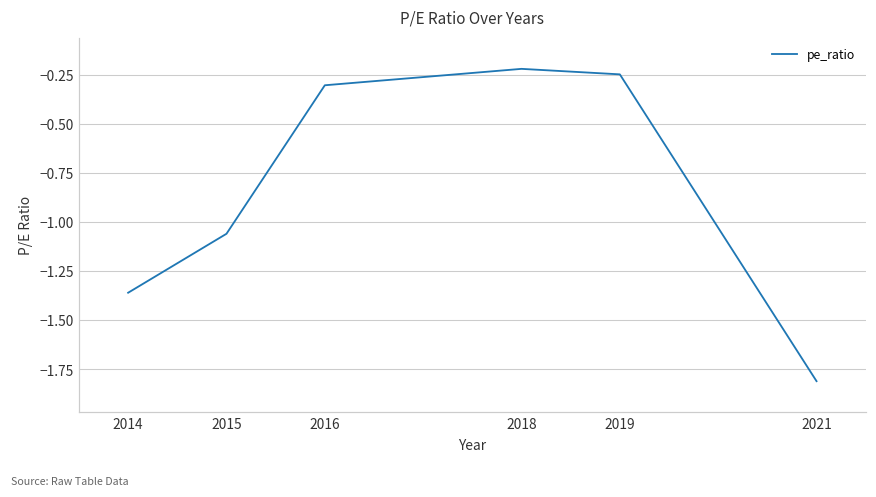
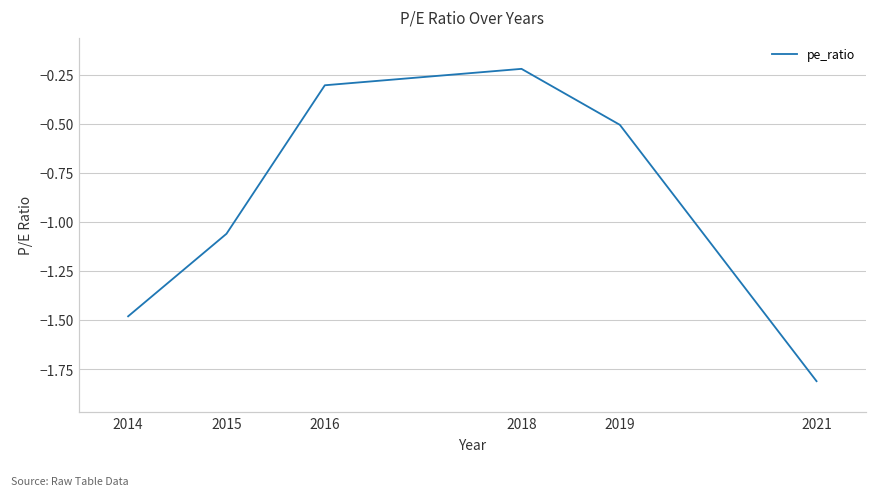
2014: -1.36 -> -1.48
2019: -0.25 -> -0.51
